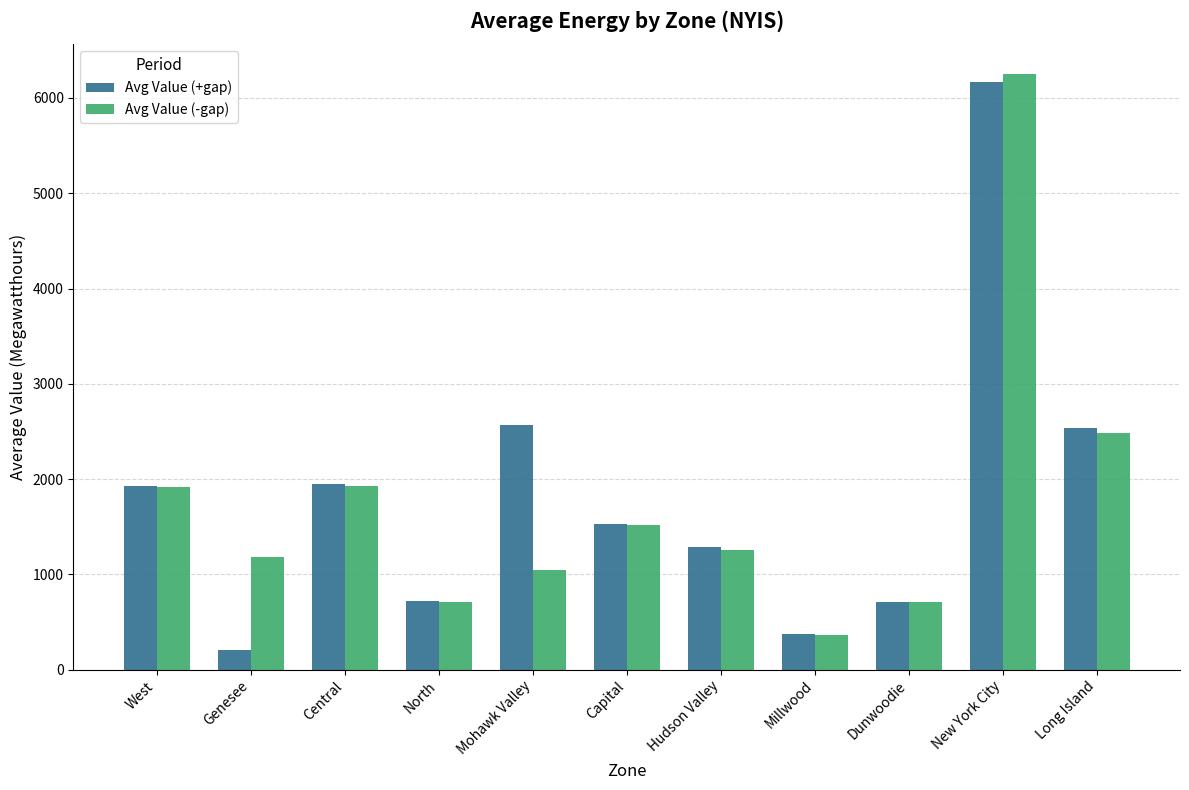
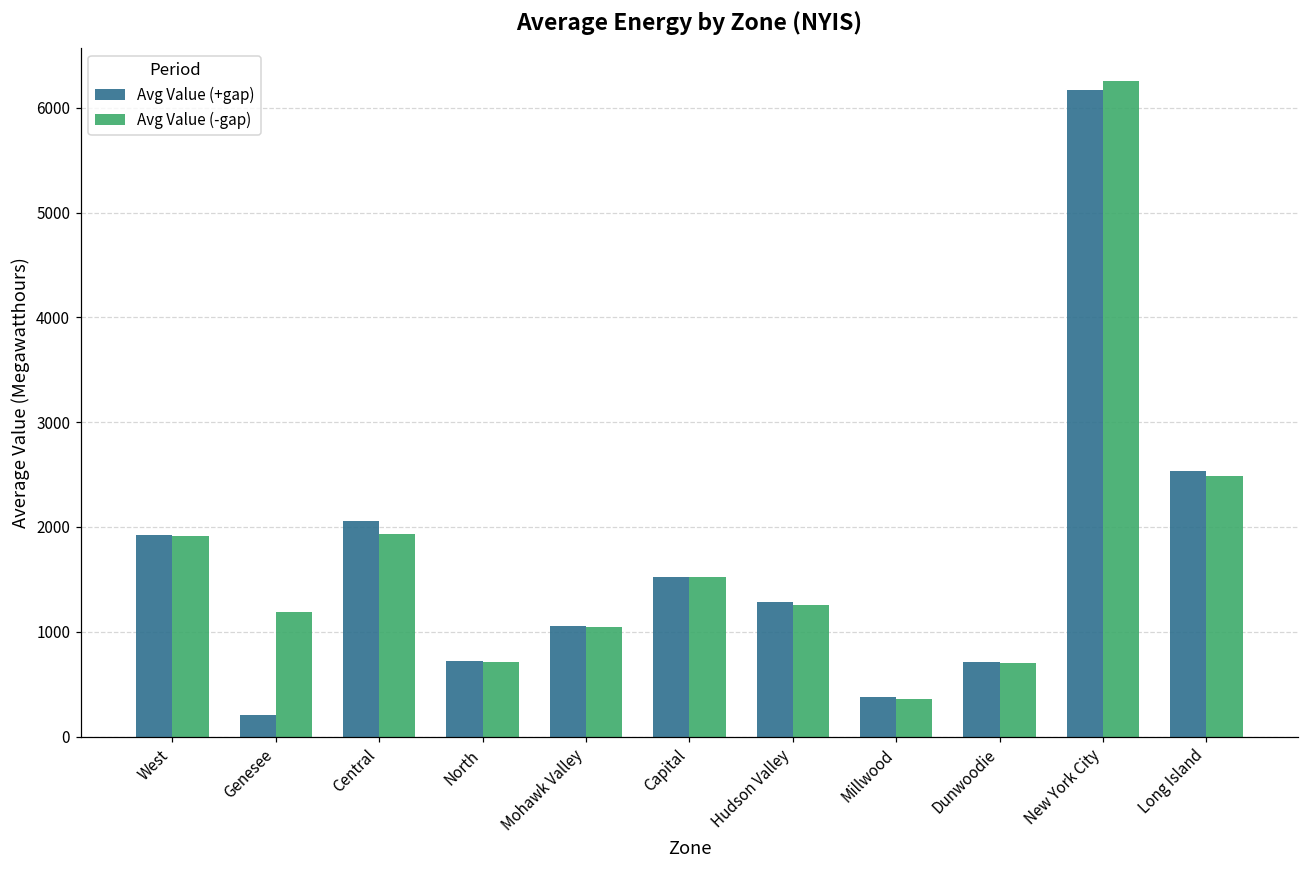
Avg Value (+gap), Central: 2000 -> 2100
Avg Value (+gap), Mohawk Valley: 2600 -> 1100
